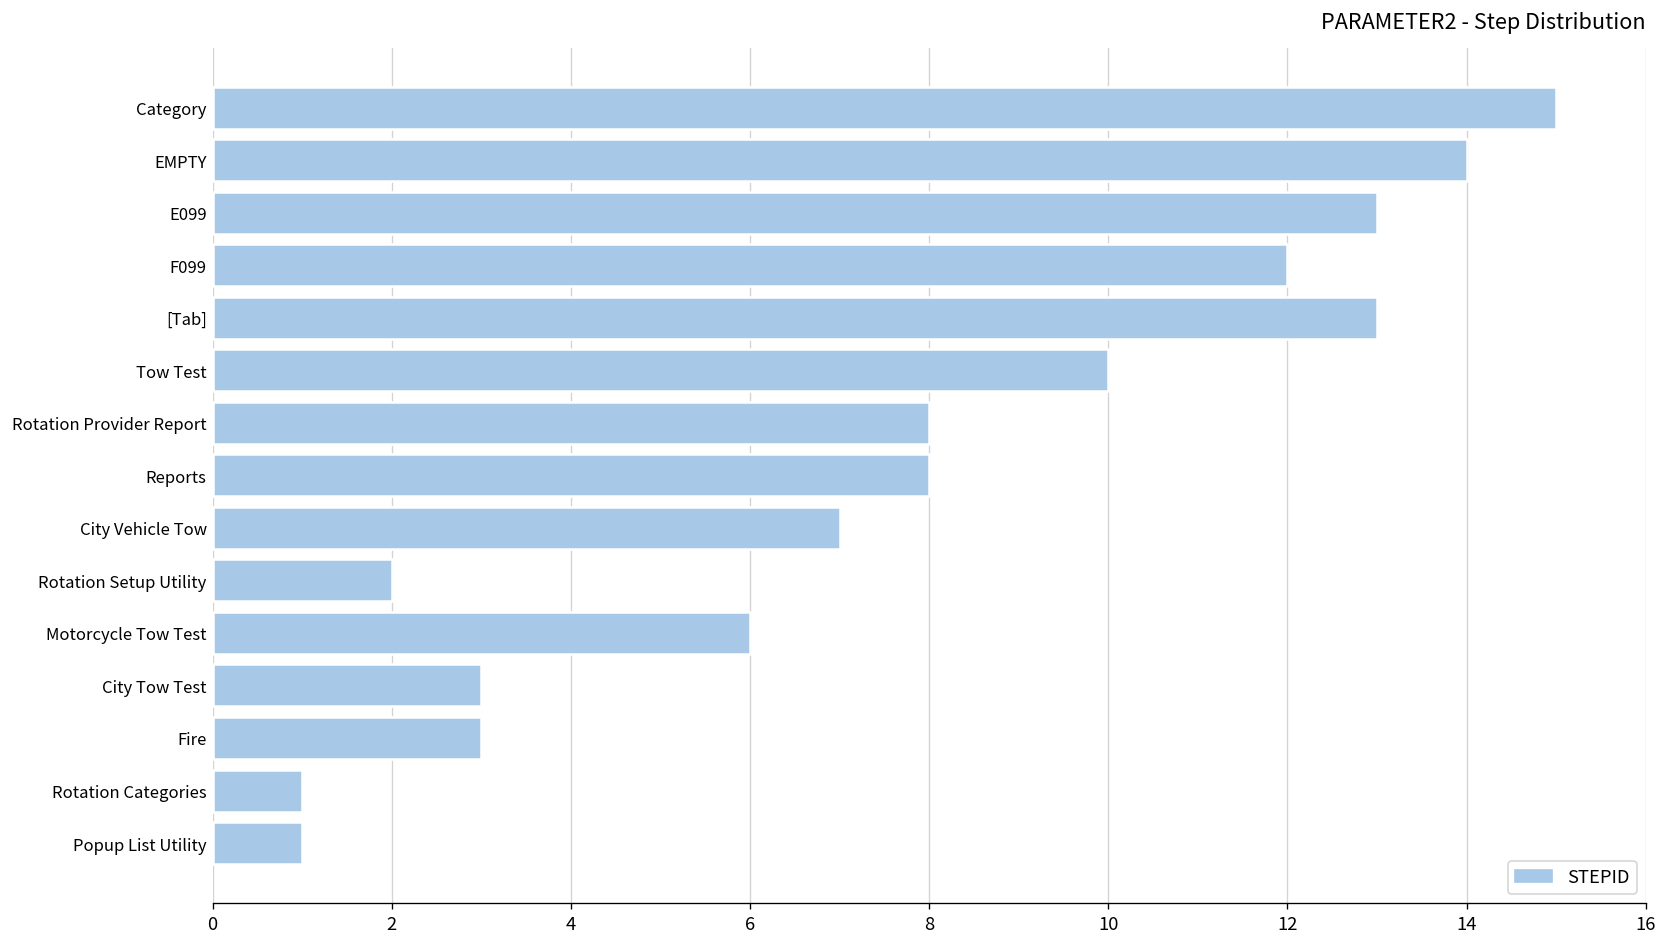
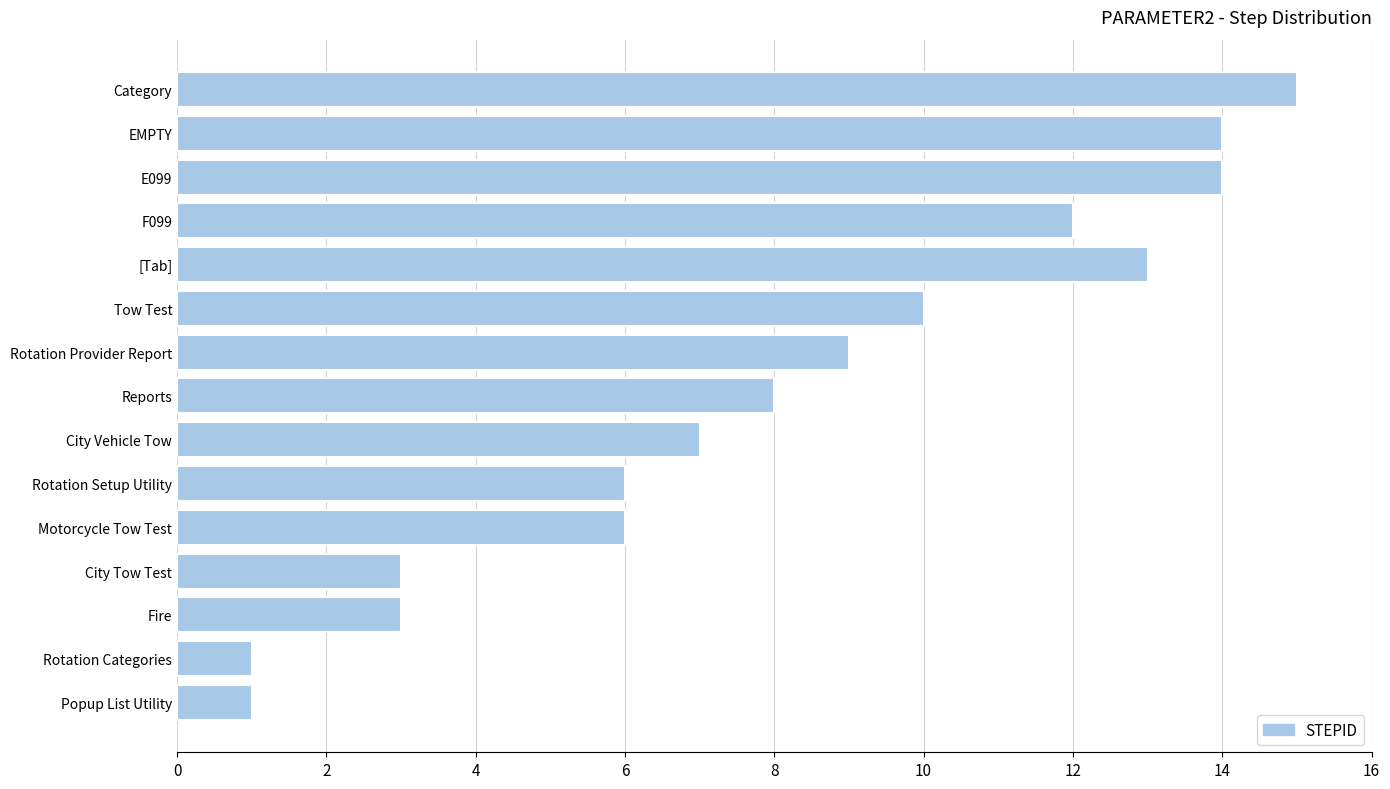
E099: 13 -> 14
Rotation Provider Report: 8 -> 9
Rotation Setup Utility: 2 -> 6
